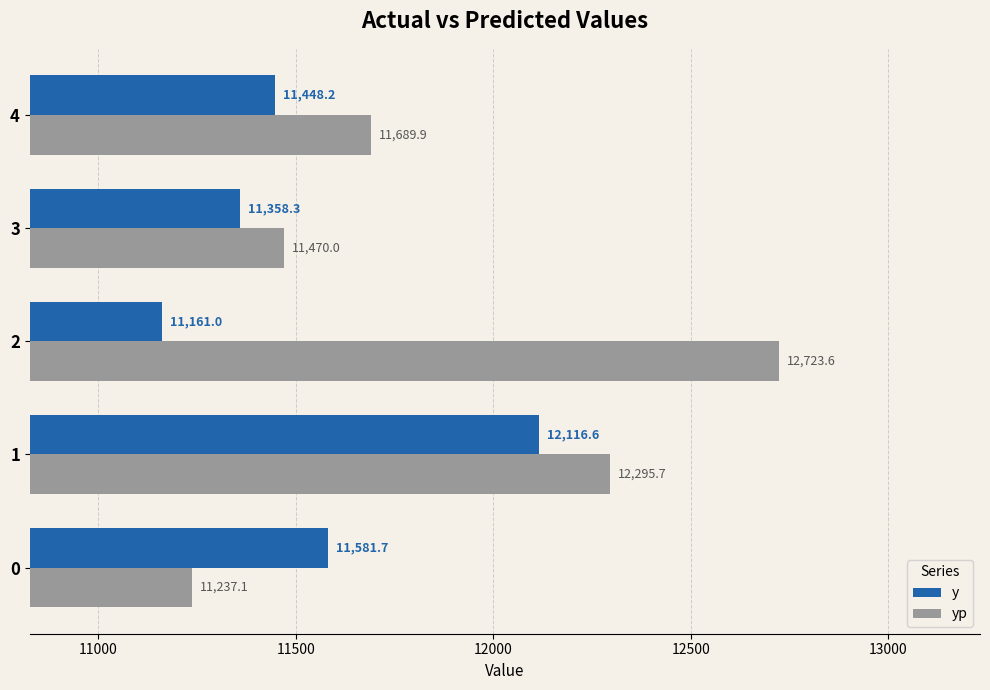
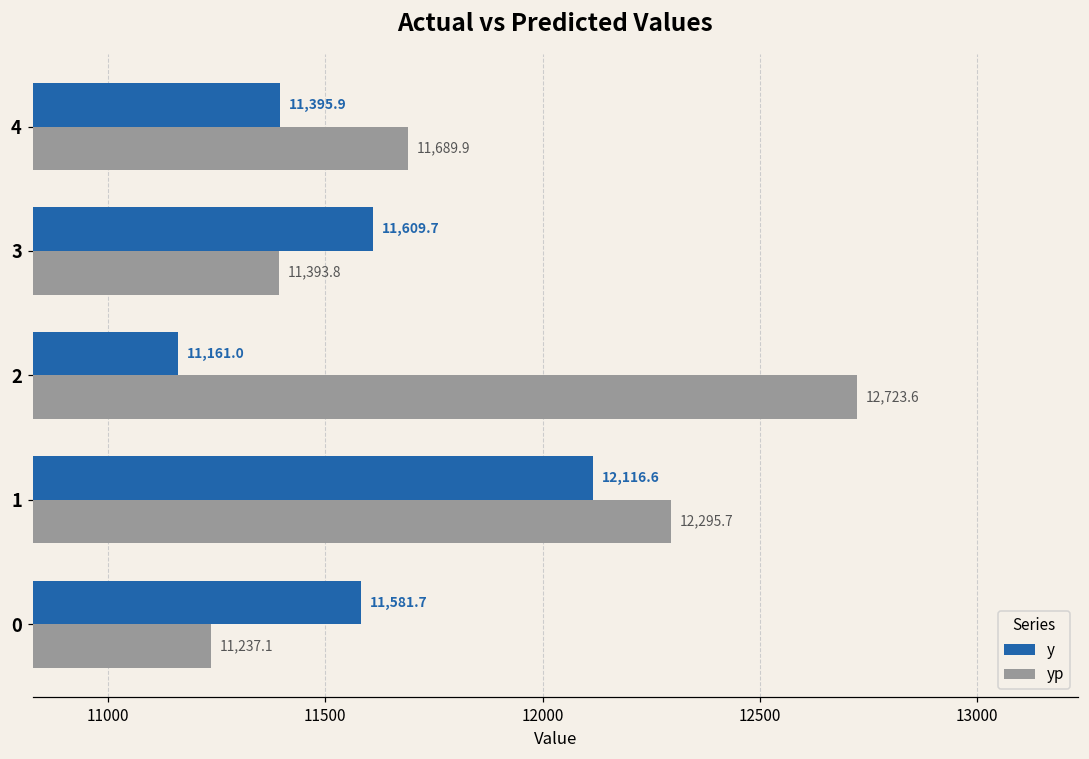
y, 4: 11,448.2 -> 11,395.9
y, 3: 11,358.3 -> 11,609.7
yp, 3: 11,470.0 -> 11,393.8
